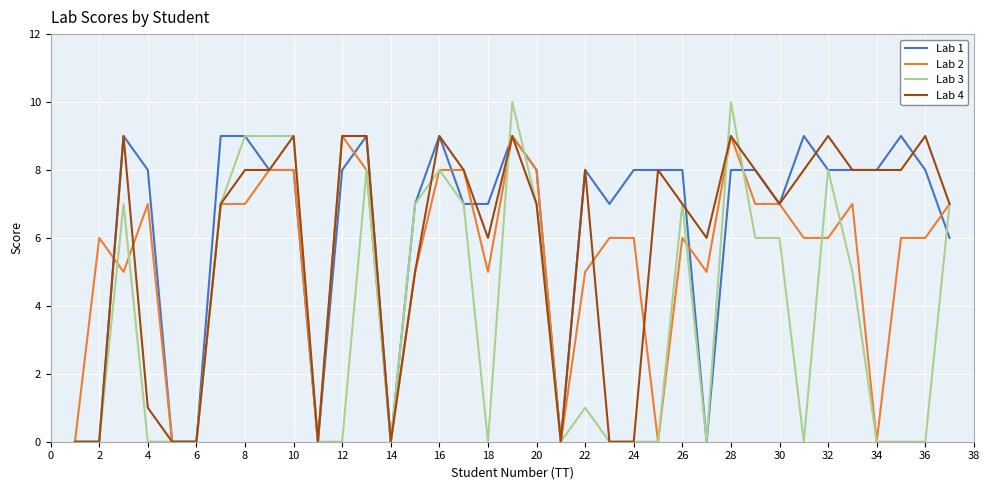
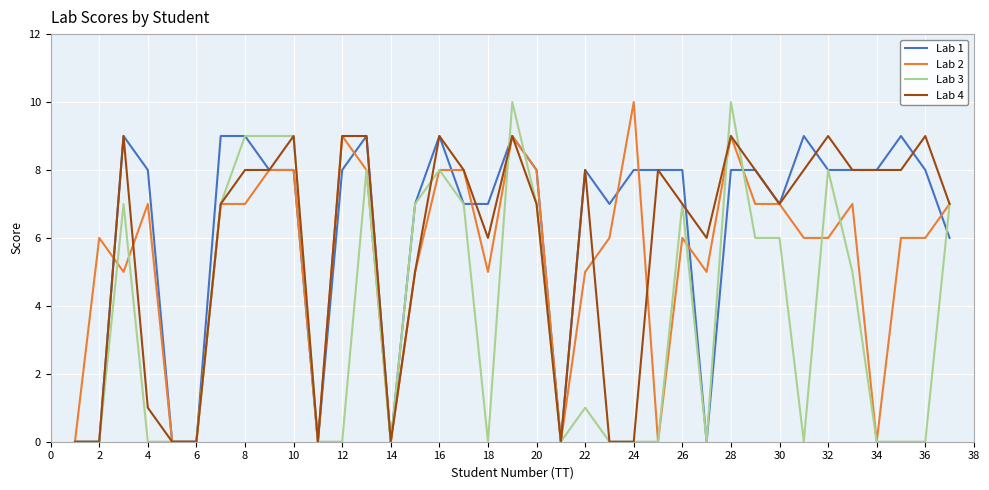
Lab 2, 24: 6 -> 10
